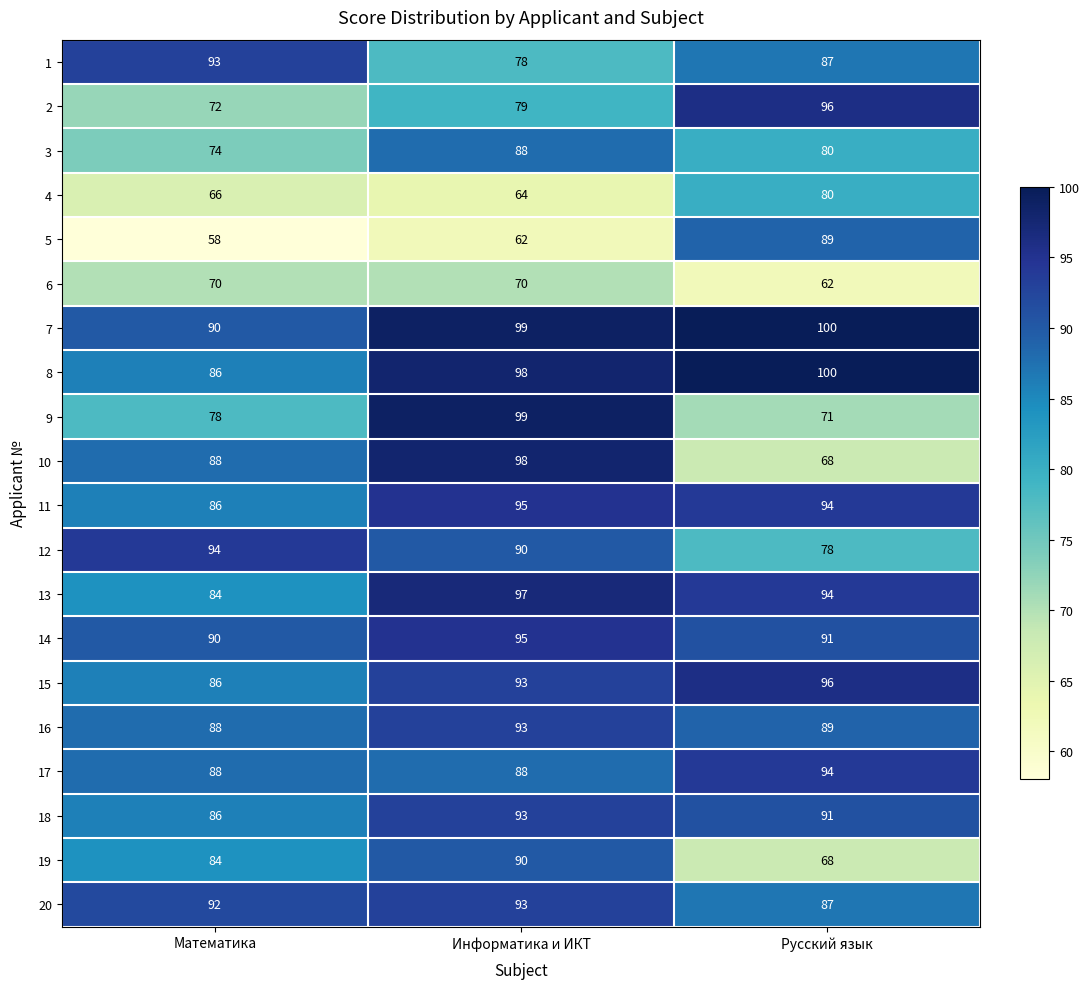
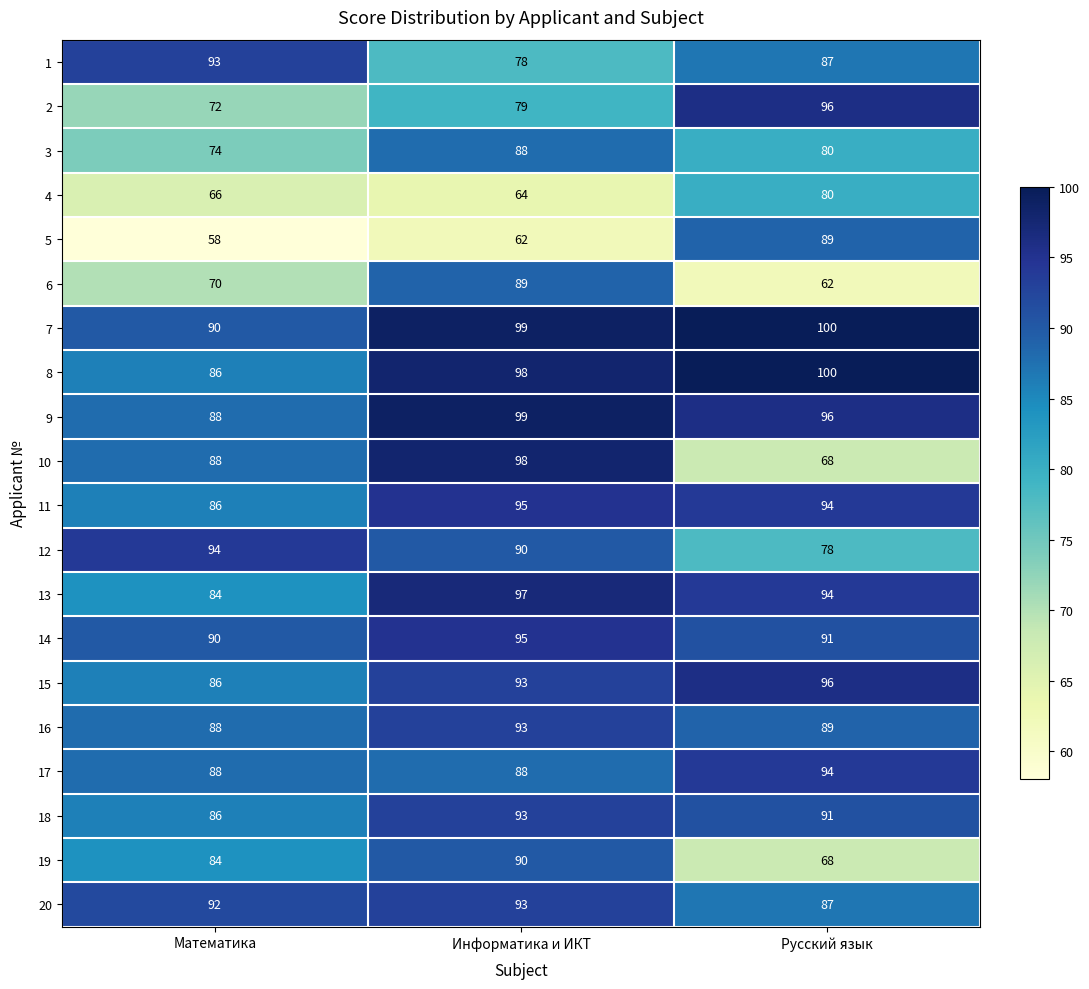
6, Информатика и ИКТ: 70 -> 89
9, Математика: 78 -> 88
9, Русский язык: 71 -> 96
